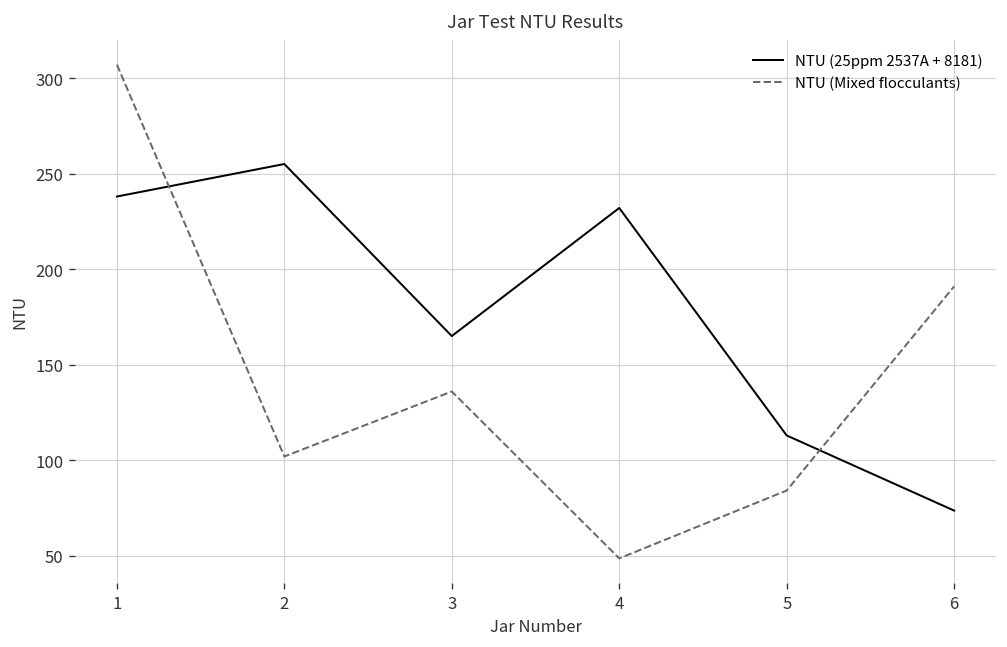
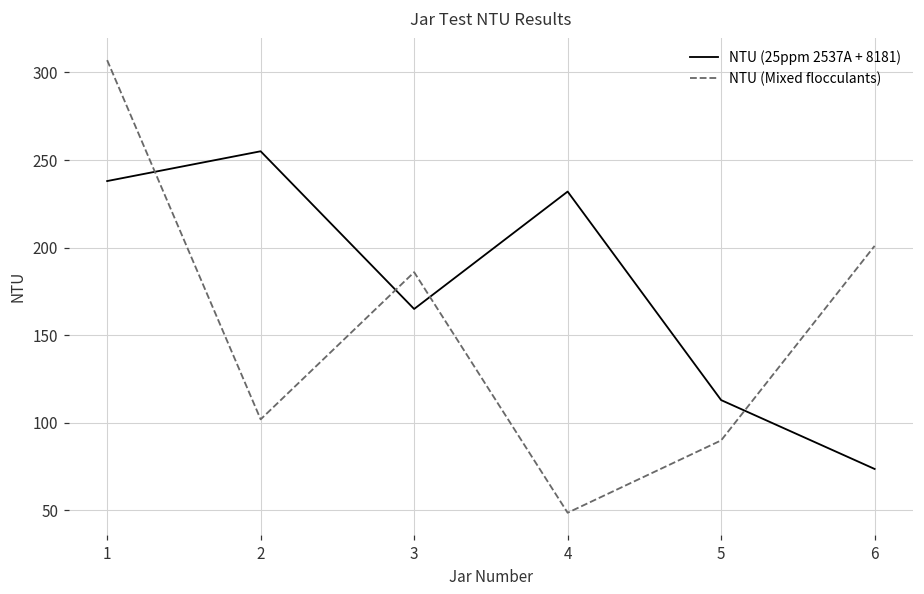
NTU (Mixed flocculants), 3: 136 -> 186
NTU (Mixed flocculants), 5: 84 -> 90
NTU (Mixed flocculants), 6: 191 -> 201
